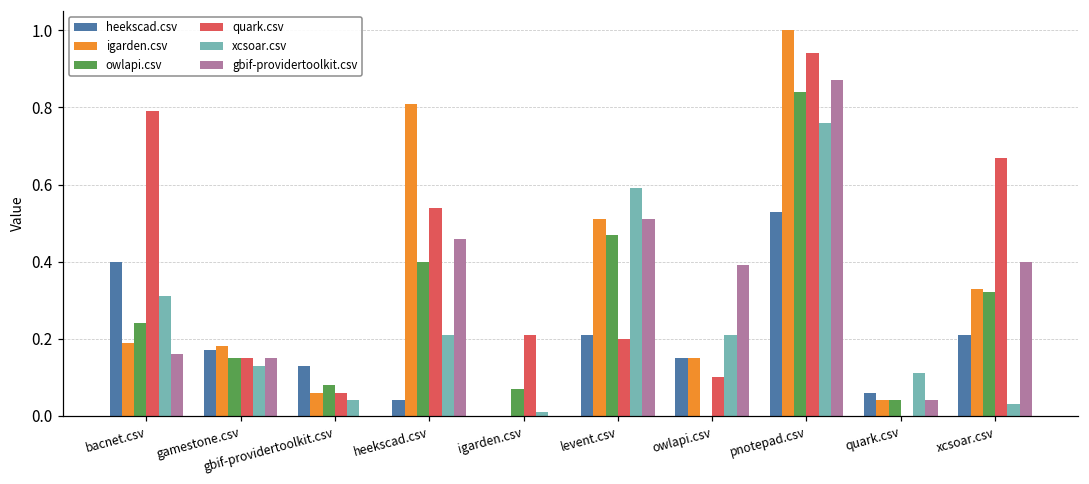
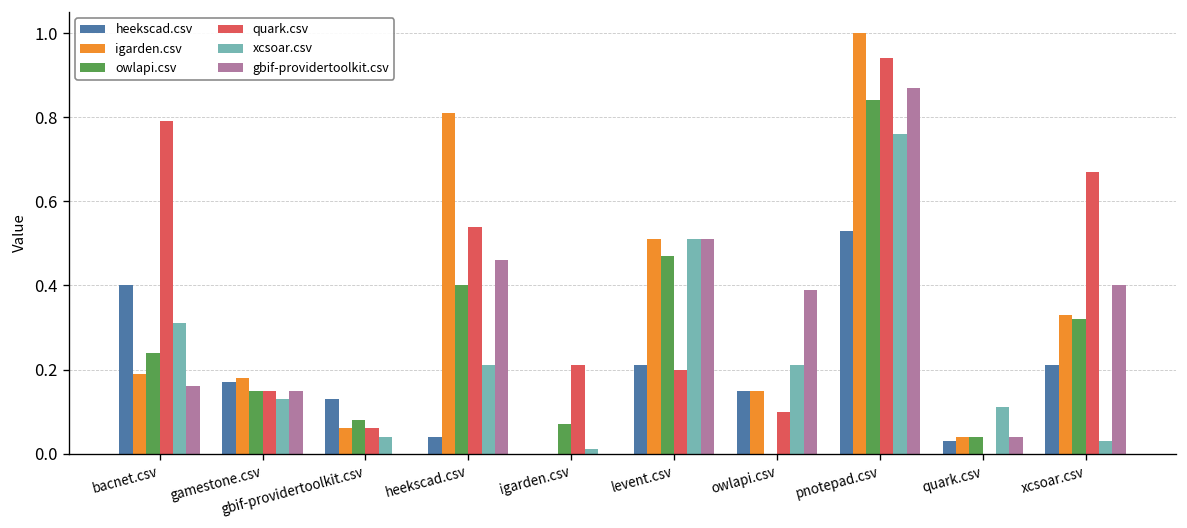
xcsoar.csv, levent.csv: 0.59 -> 0.51
heekscad.csv, quark.csv: 0.06 -> 0.03
